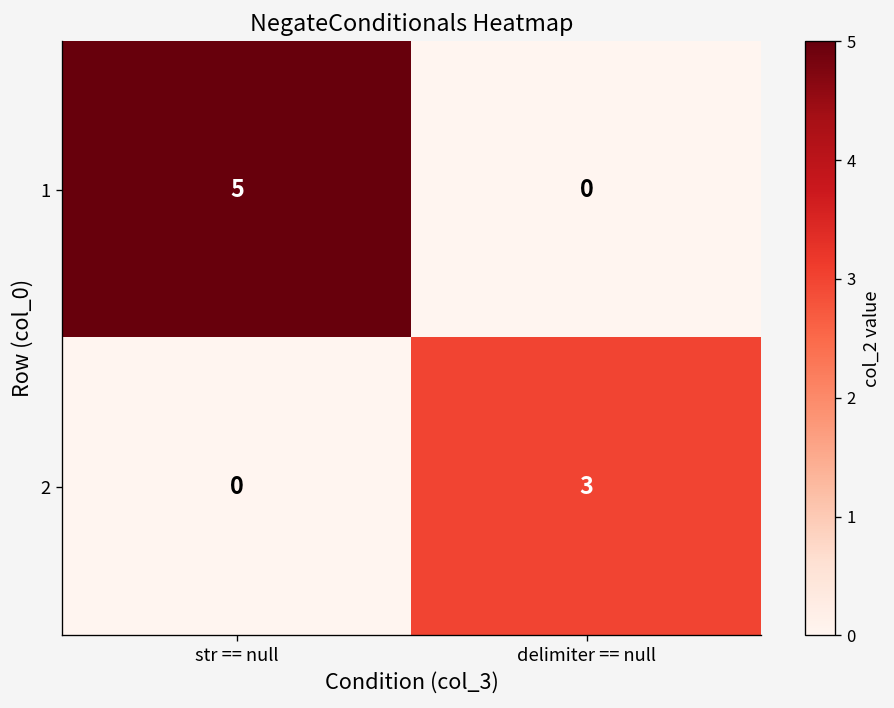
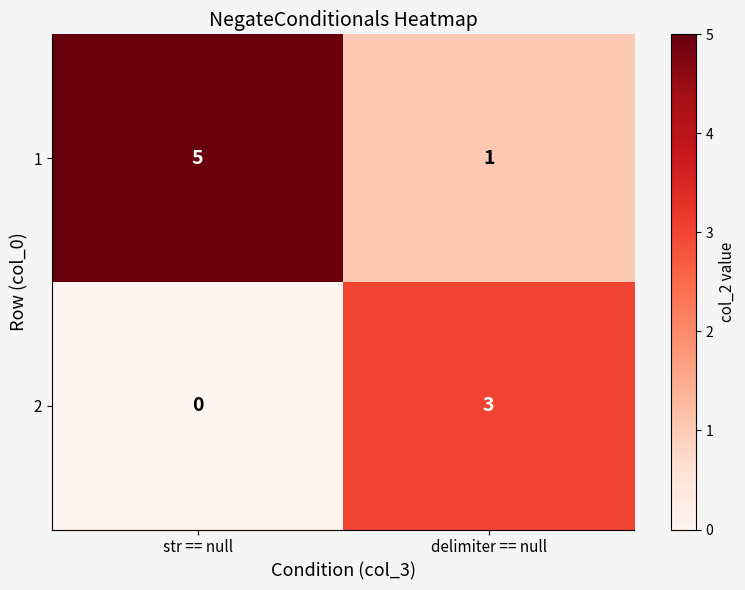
1, delimiter == null: 0 -> 1
